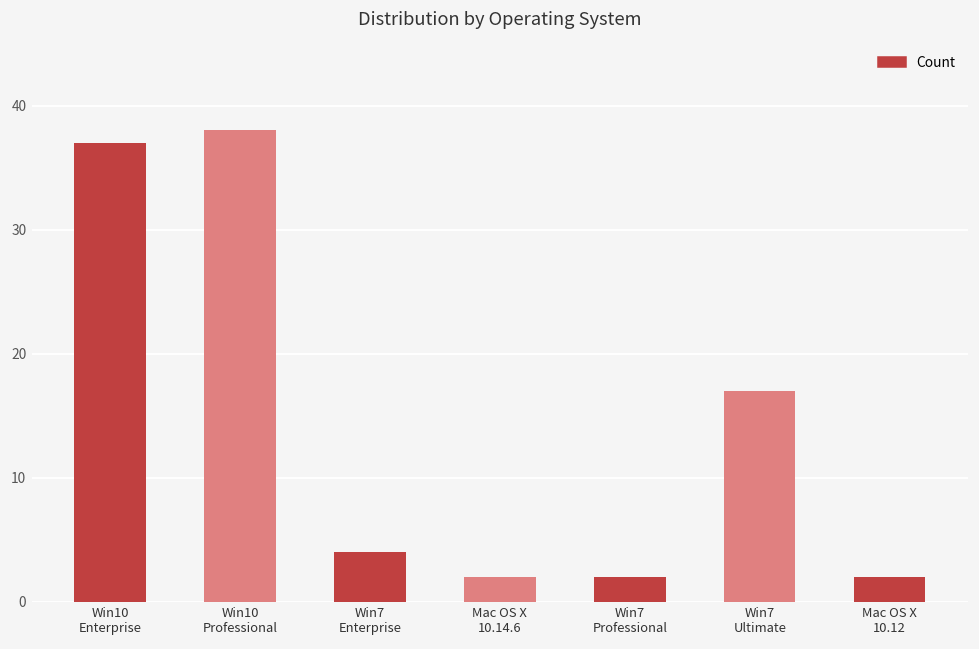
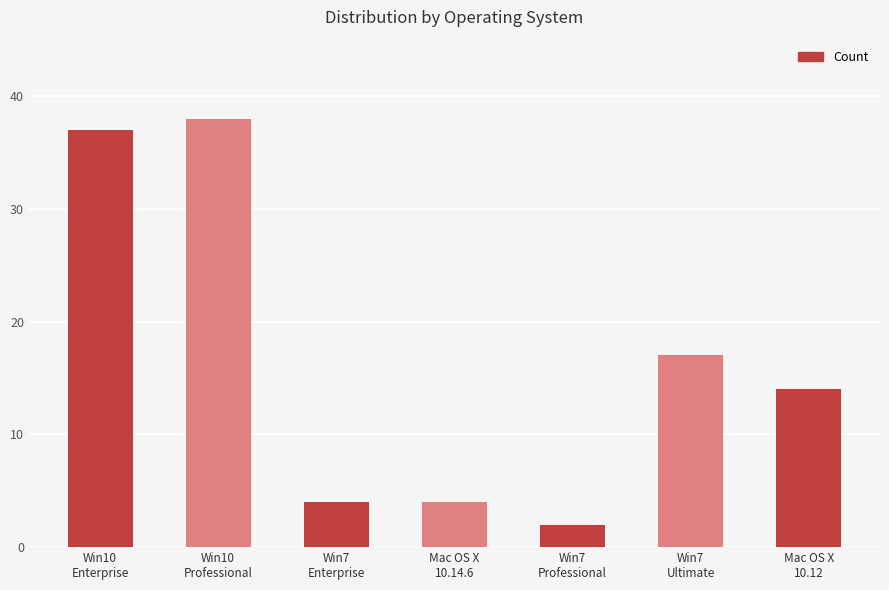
Mac OS X 10.14.6: 2 -> 4
Mac OS X 10.12: 2 -> 14
